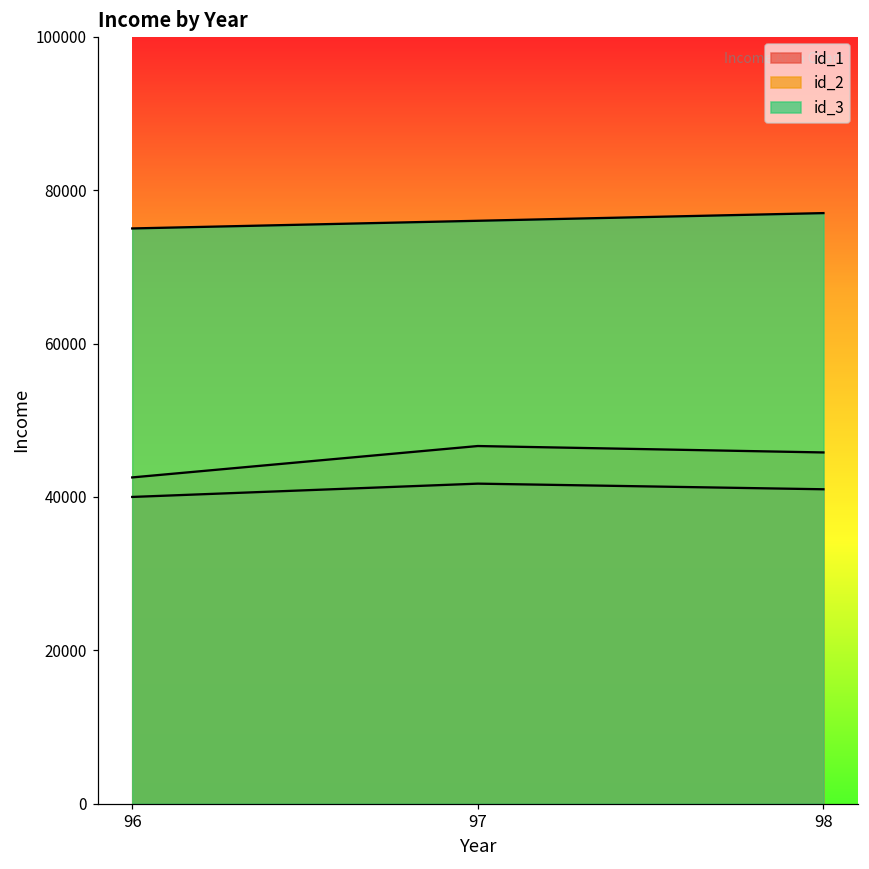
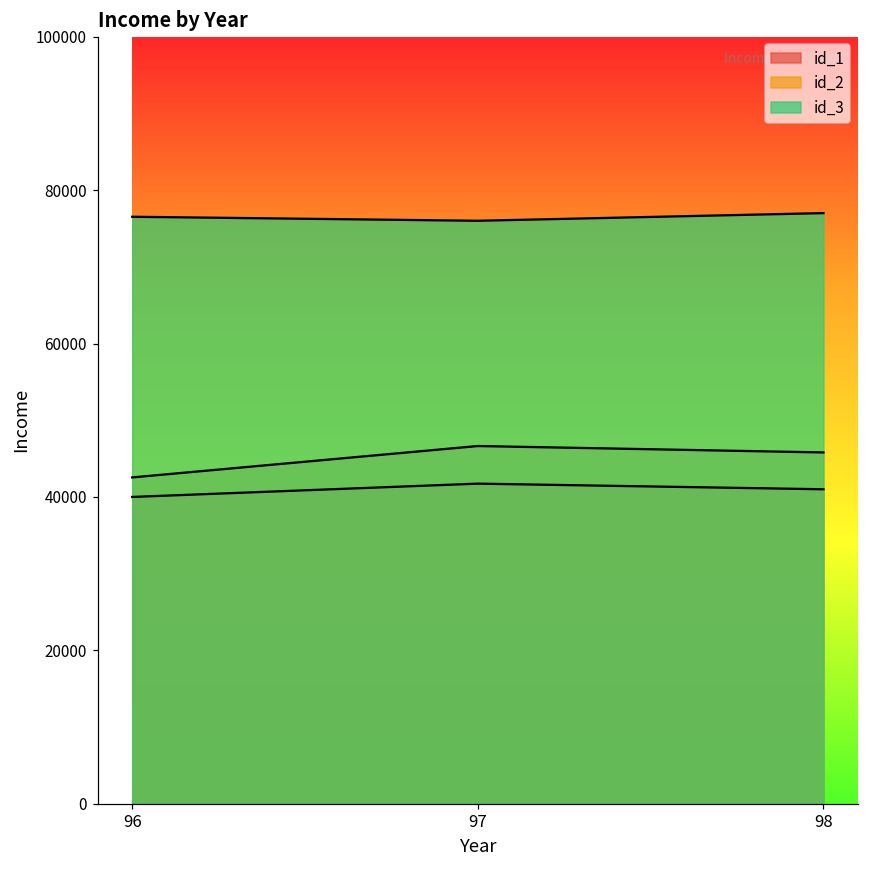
id_3, 96: 75000 -> 77000
